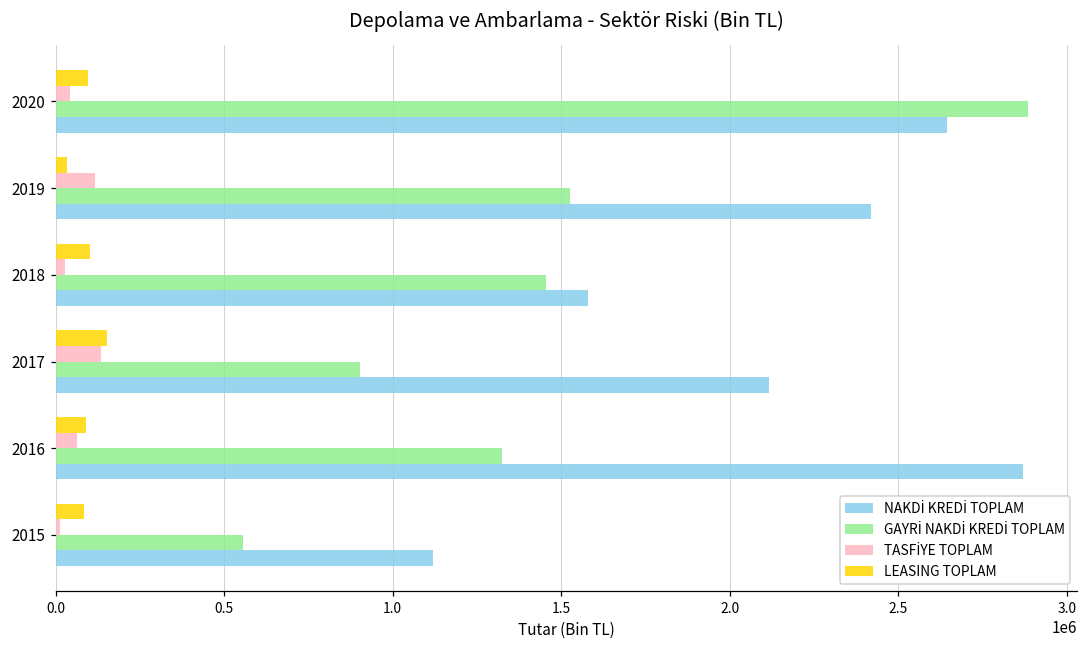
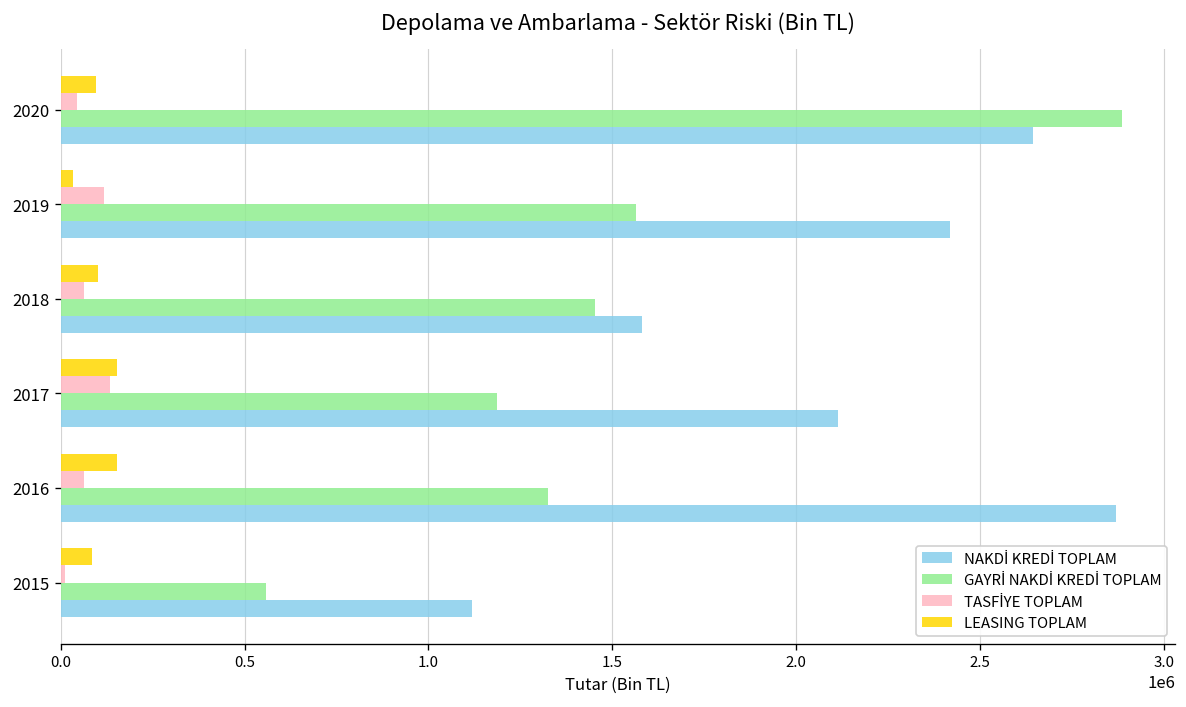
GAYRİ NAKDİ KREDİ TOPLAM, 2019: 1530000 -> 1560000
TASFİYE TOPLAM, 2018: 30000 -> 60000
GAYRİ NAKDİ KREDİ TOPLAM, 2017: 900000 -> 1190000
LEASING TOPLAM, 2016: 90000 -> 150000
